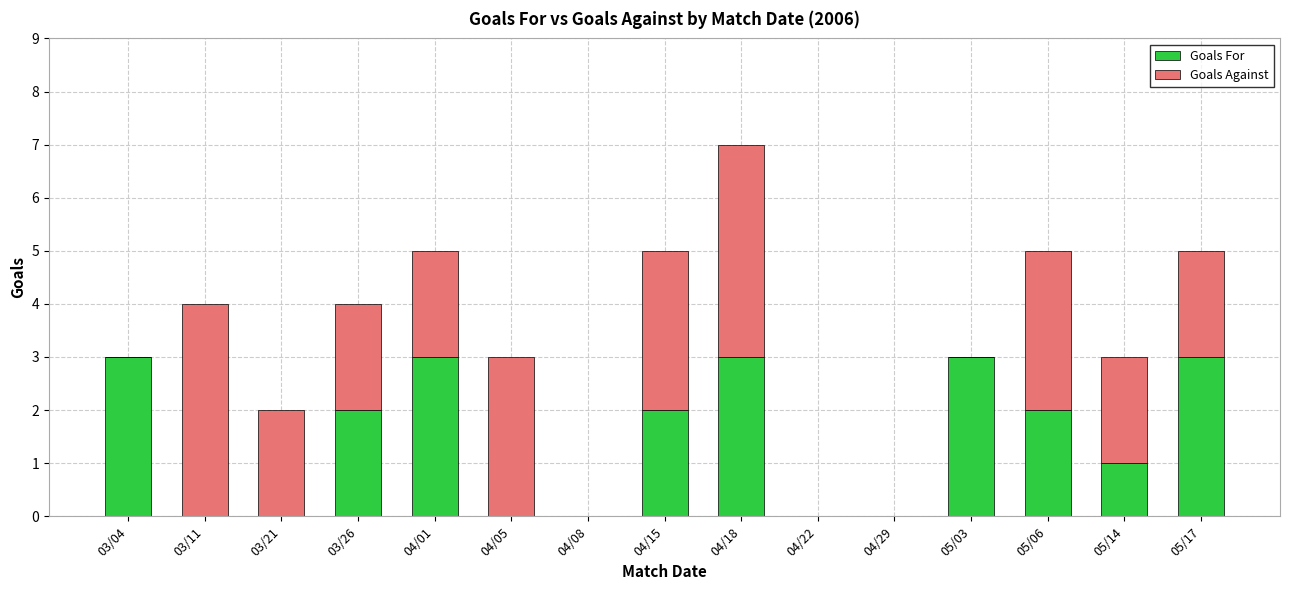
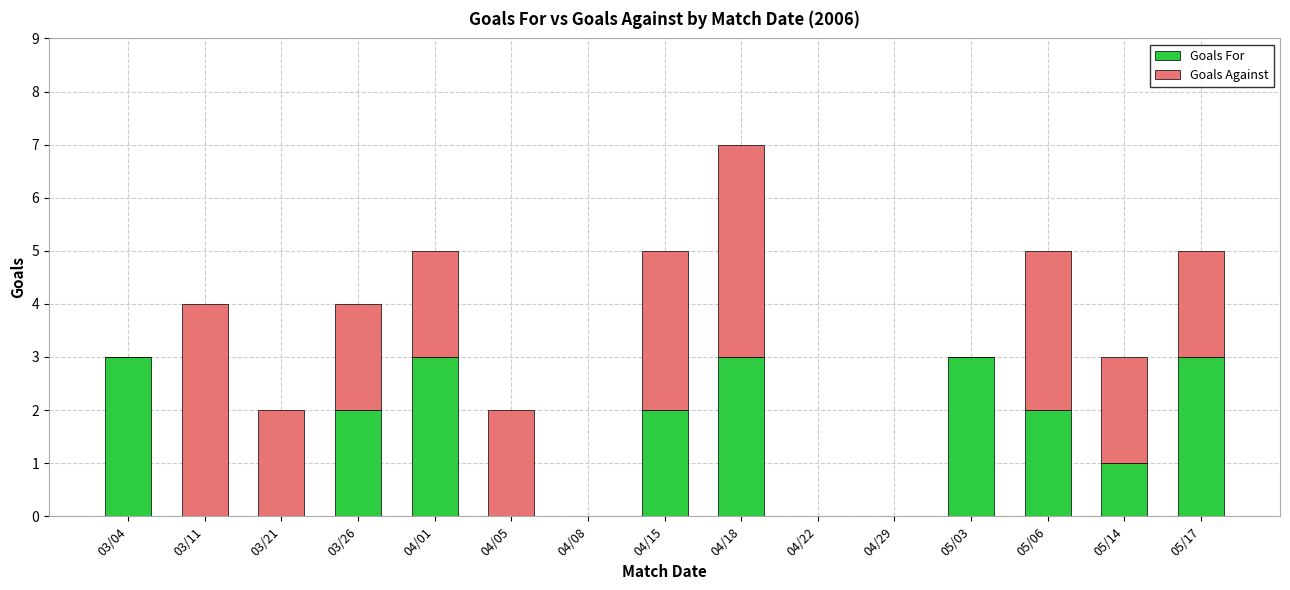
Goals Against, 04/05: 3 -> 2
